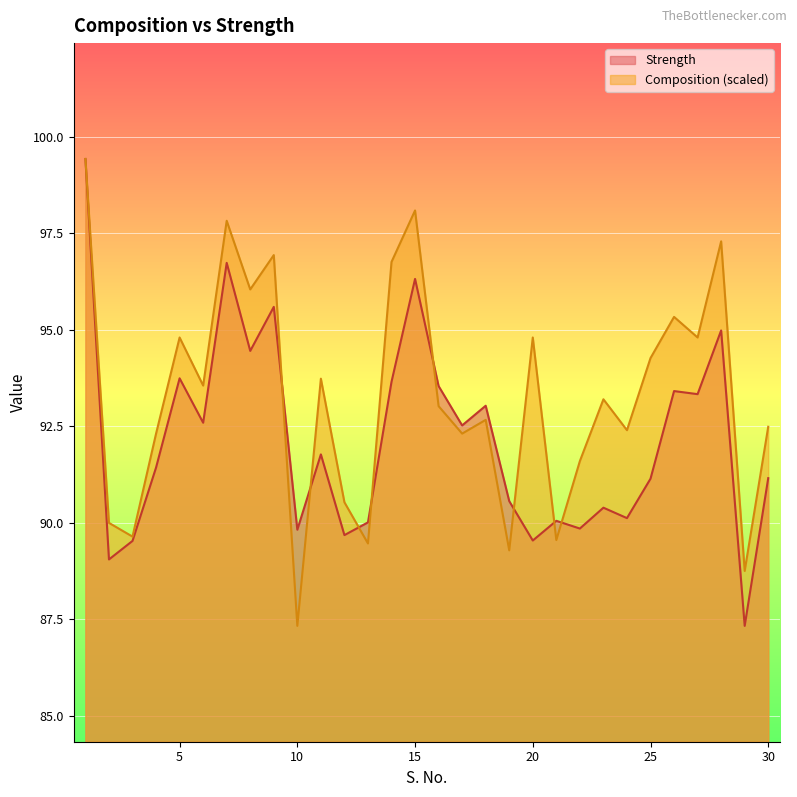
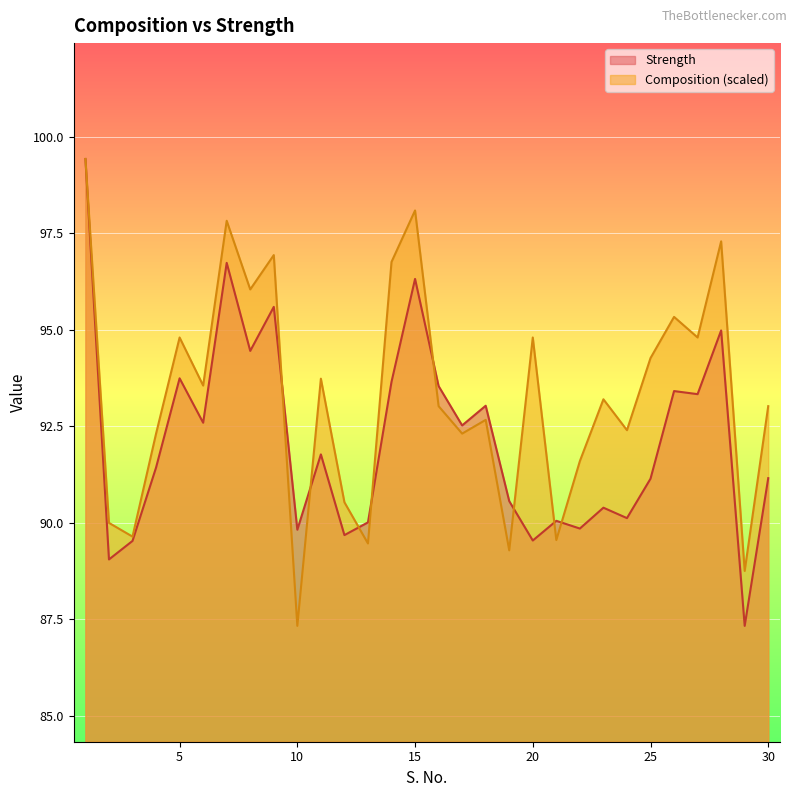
Composition (scaled), 30: 92.5 -> 93.0
